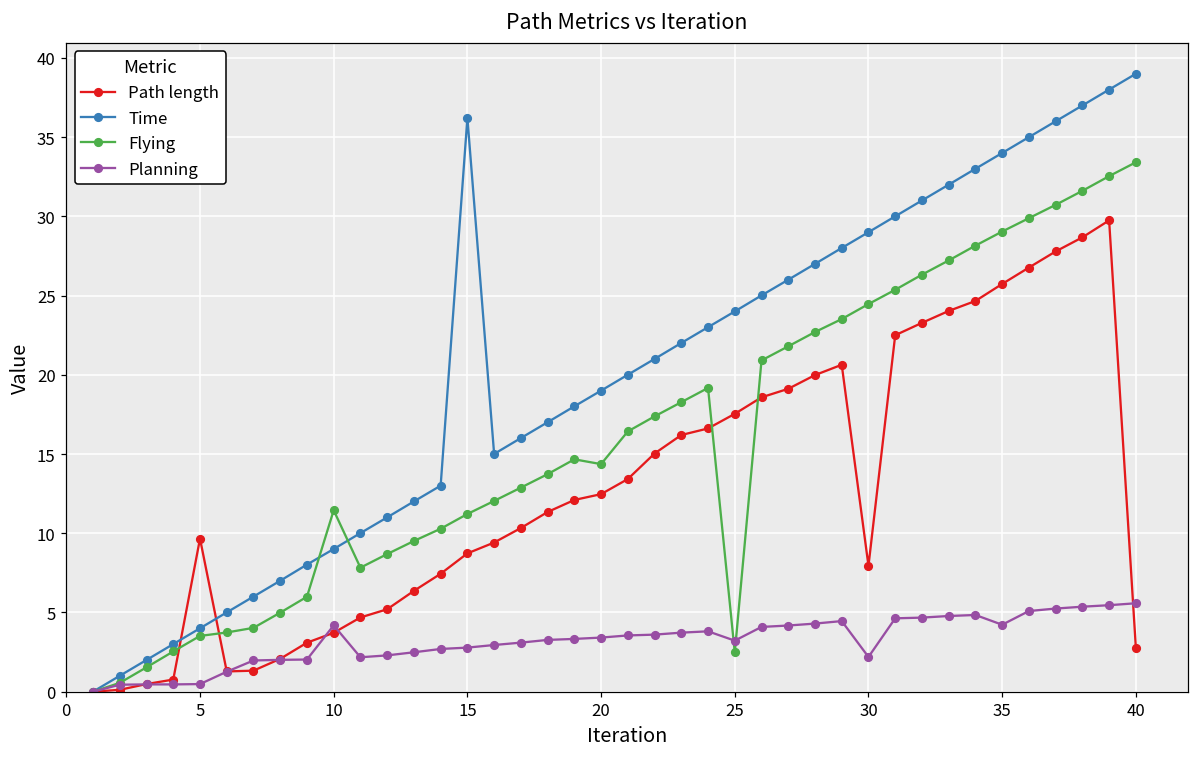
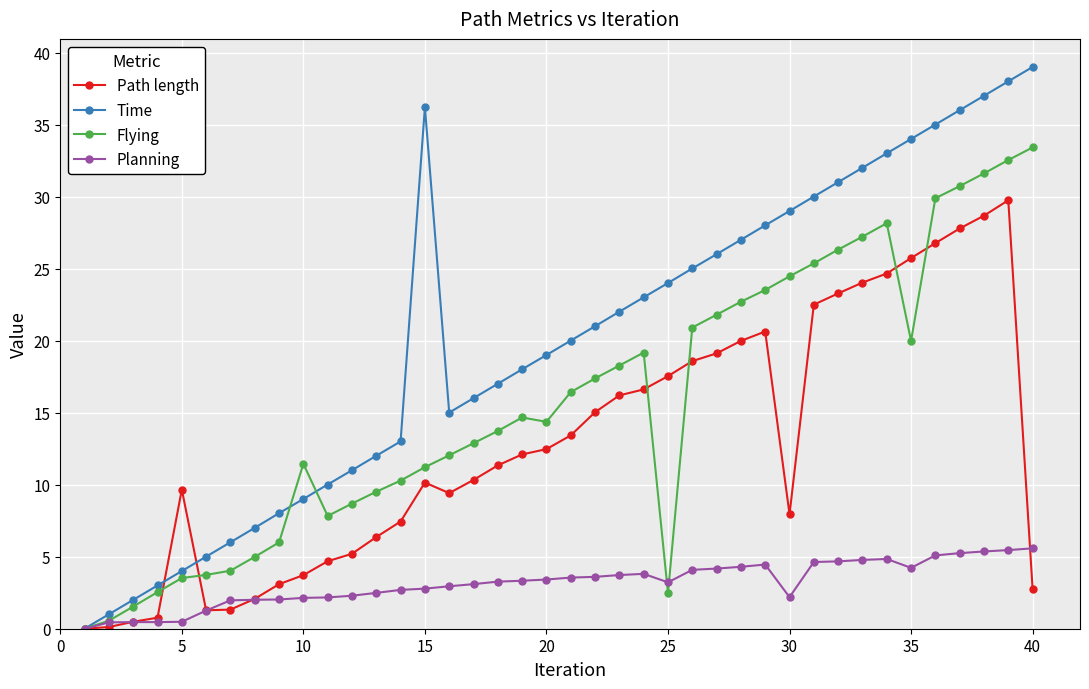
Planning, 10: 4.2 -> 2.1
Path length, 15: 8.7 -> 10.1
Flying, 35: 29.0 -> 20.0
